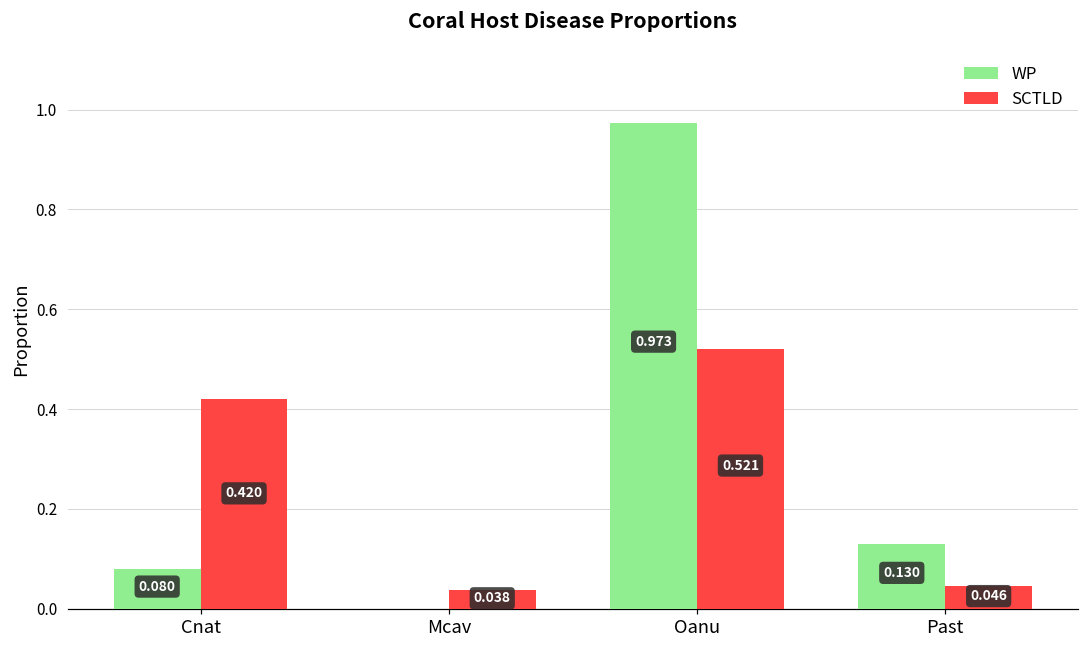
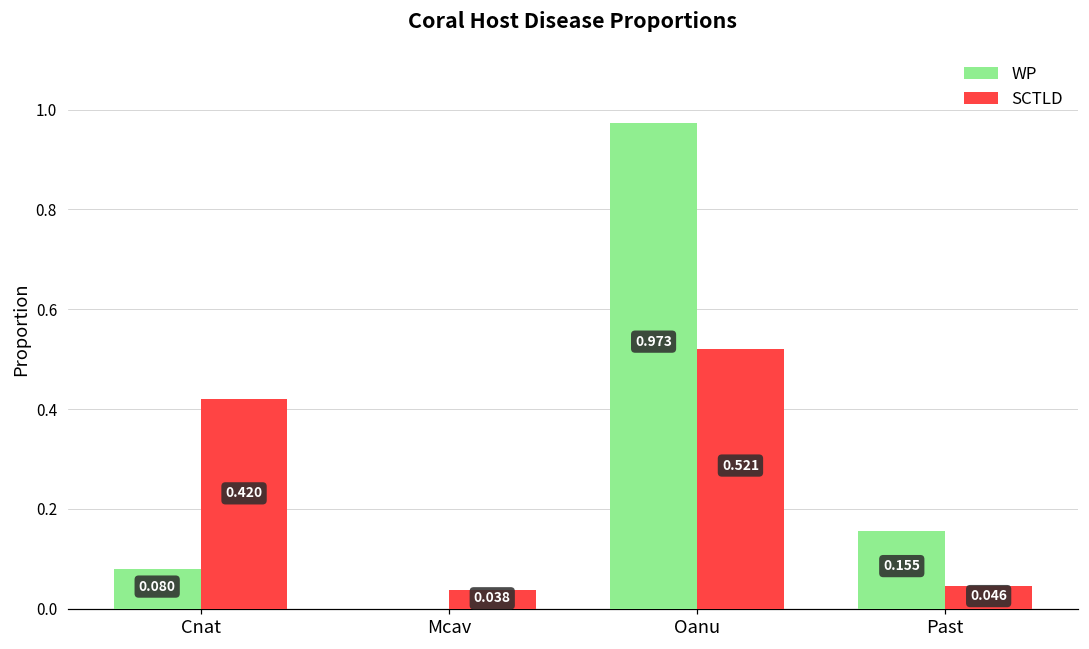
WP, Past: 0.130 -> 0.155
